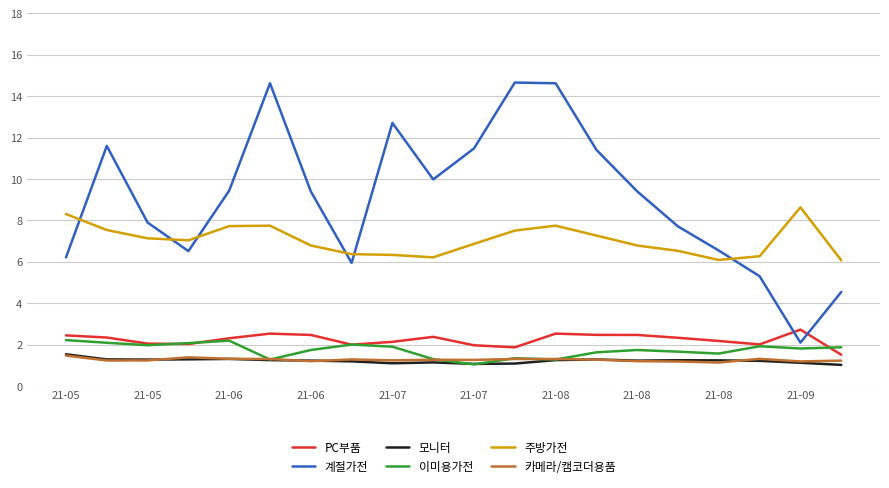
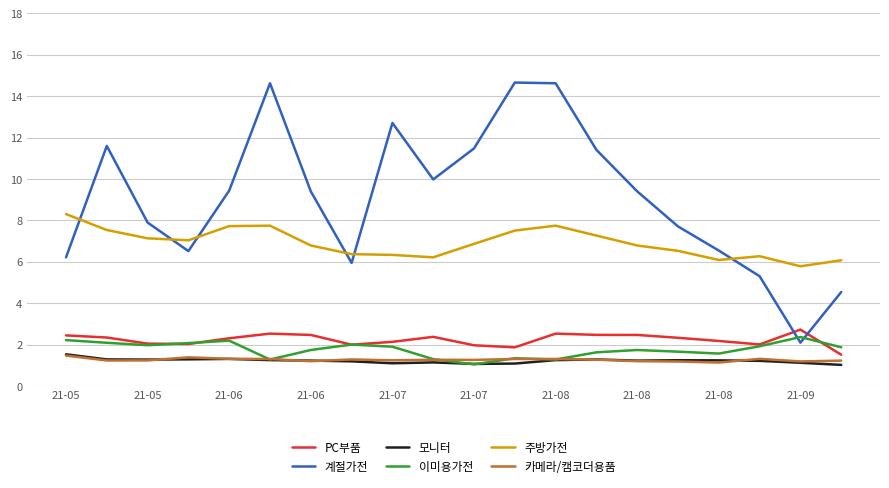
이미용가전, 21-09: 1.8 -> 2.4
주방가전, 21-09: 8.6 -> 5.8
